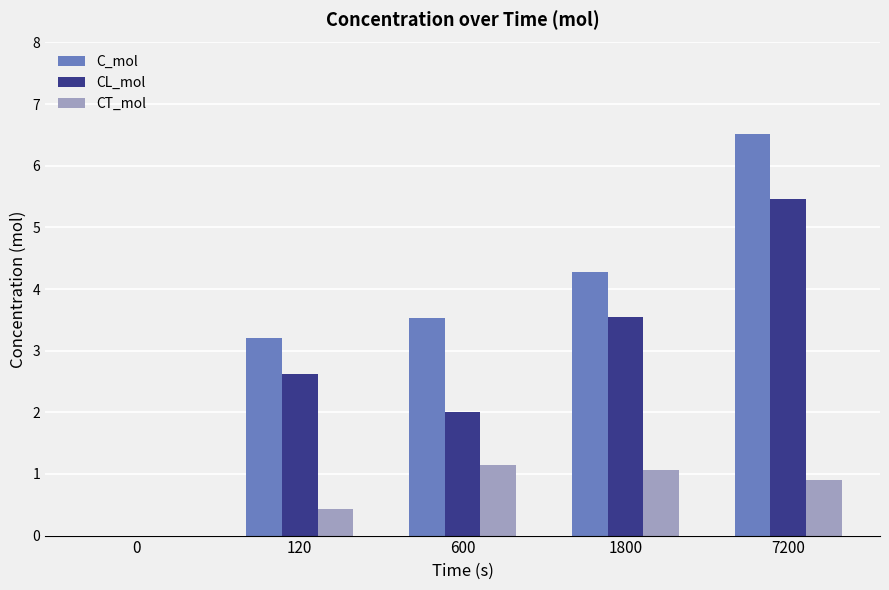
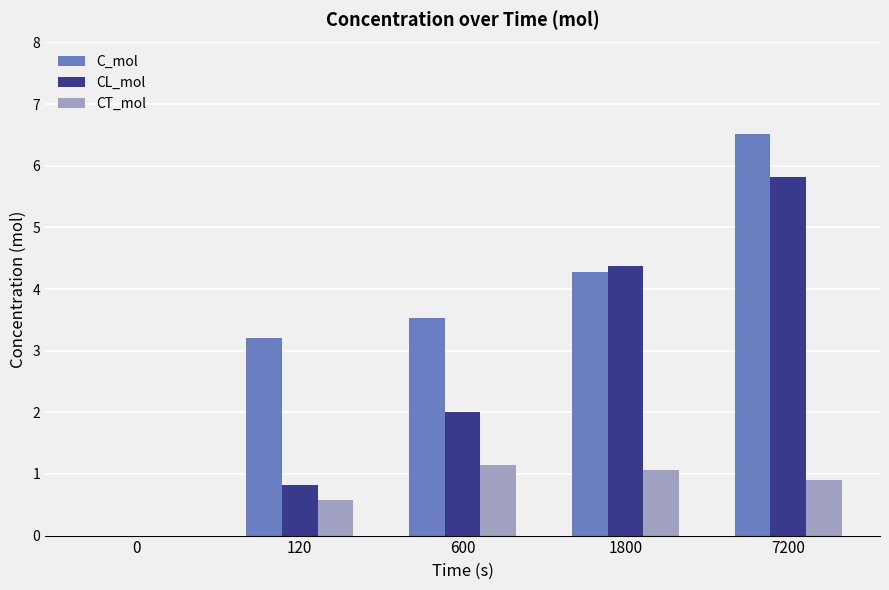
CL_mol, 120: 2.6 -> 0.8
CT_mol, 120: 0.4 -> 0.6
CL_mol, 1800: 3.5 -> 4.4
CL_mol, 7200: 5.5 -> 5.8
